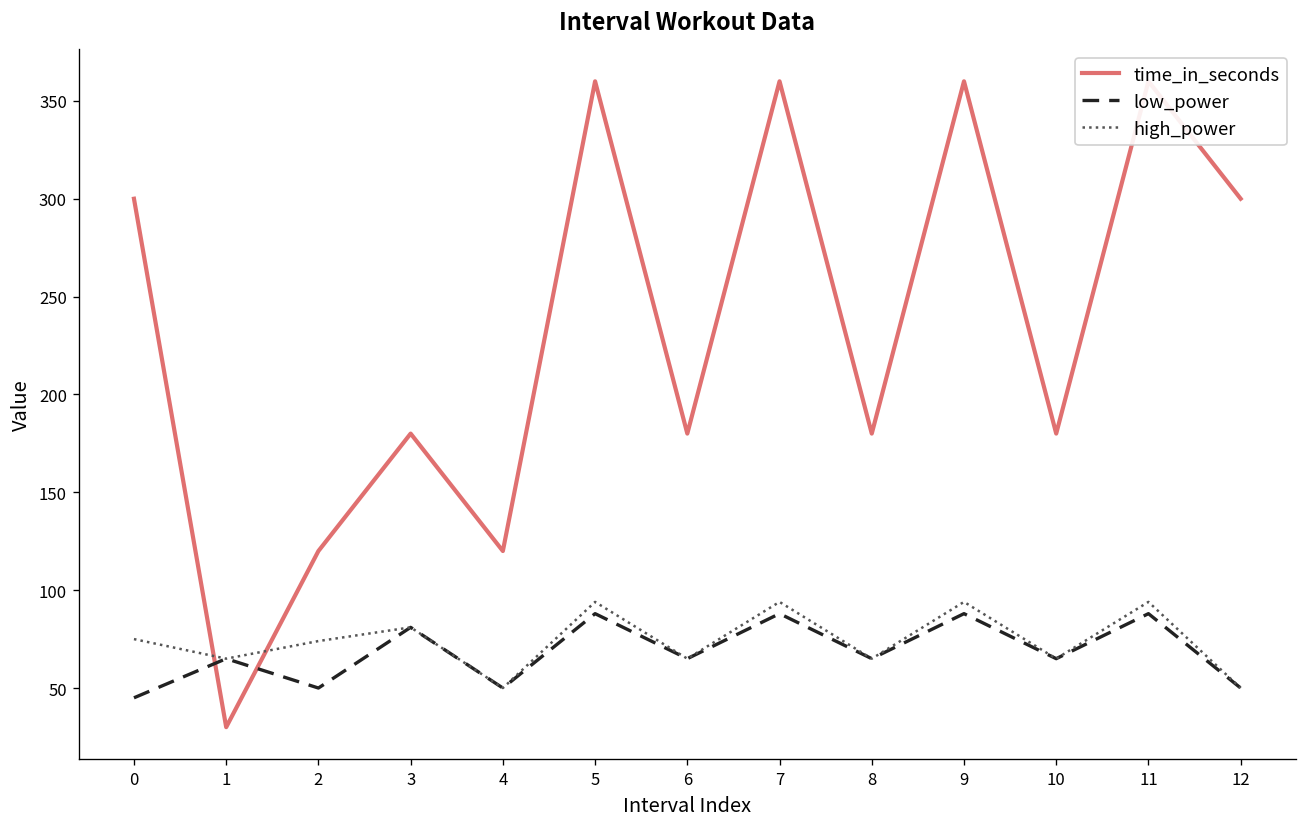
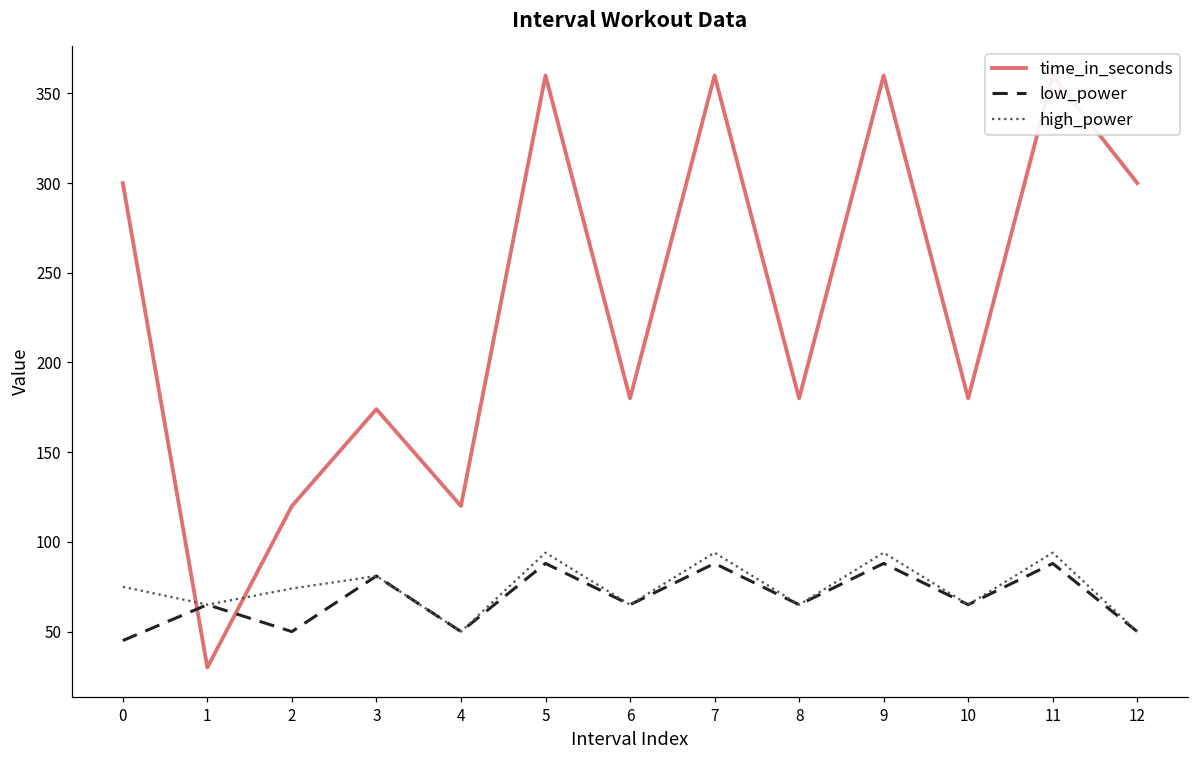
time_in_seconds, 3: 180 -> 174
